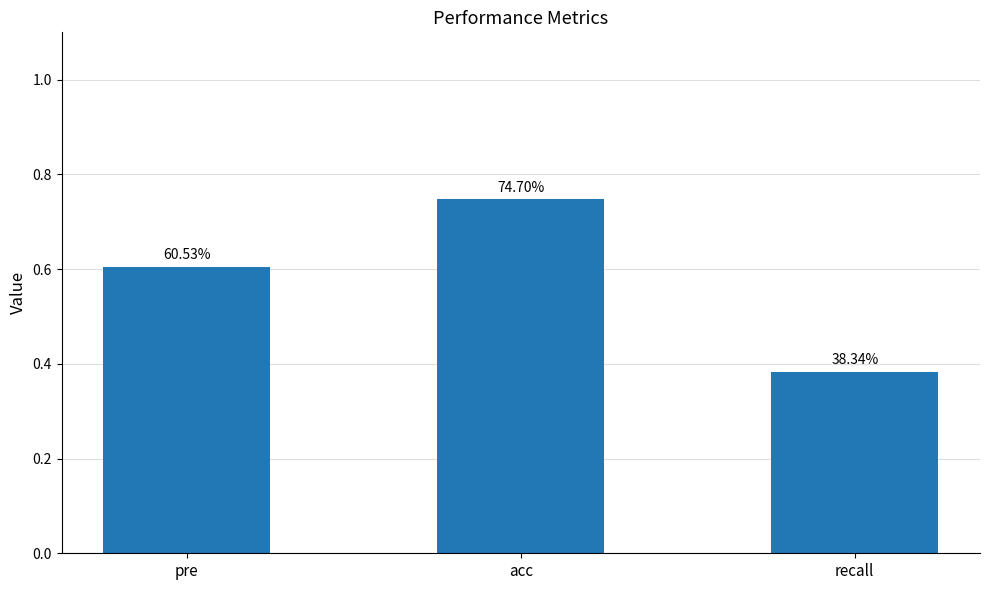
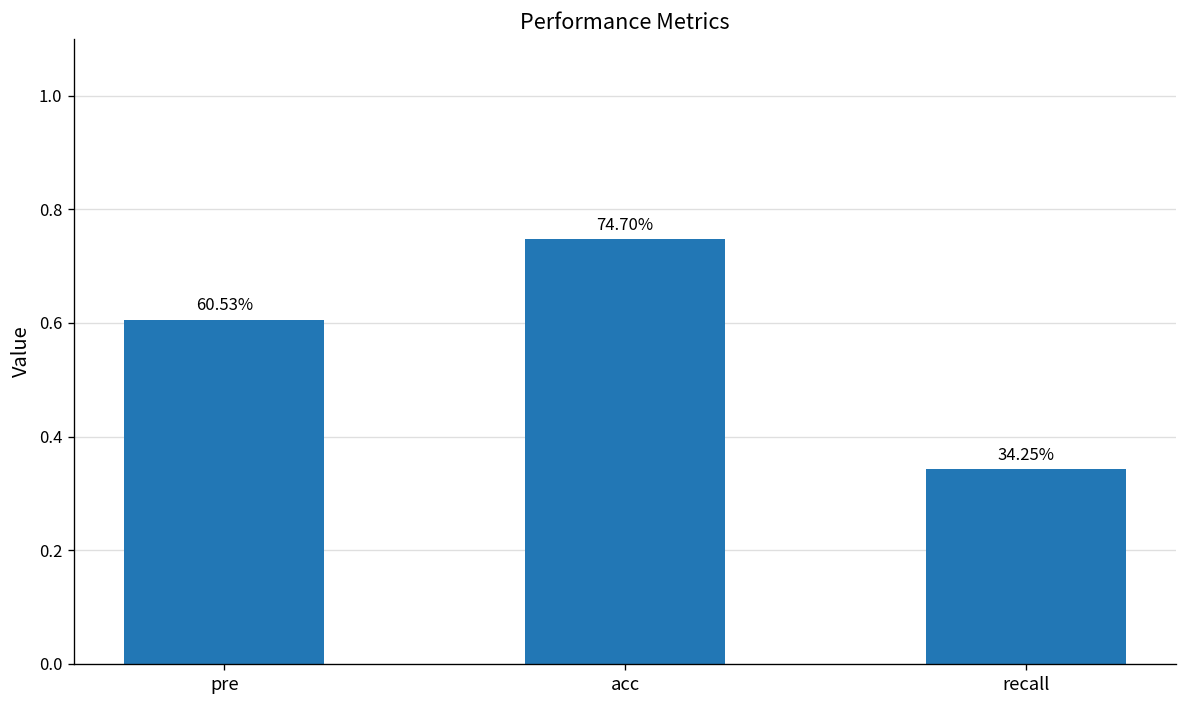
recall: 38.34% -> 34.25%
